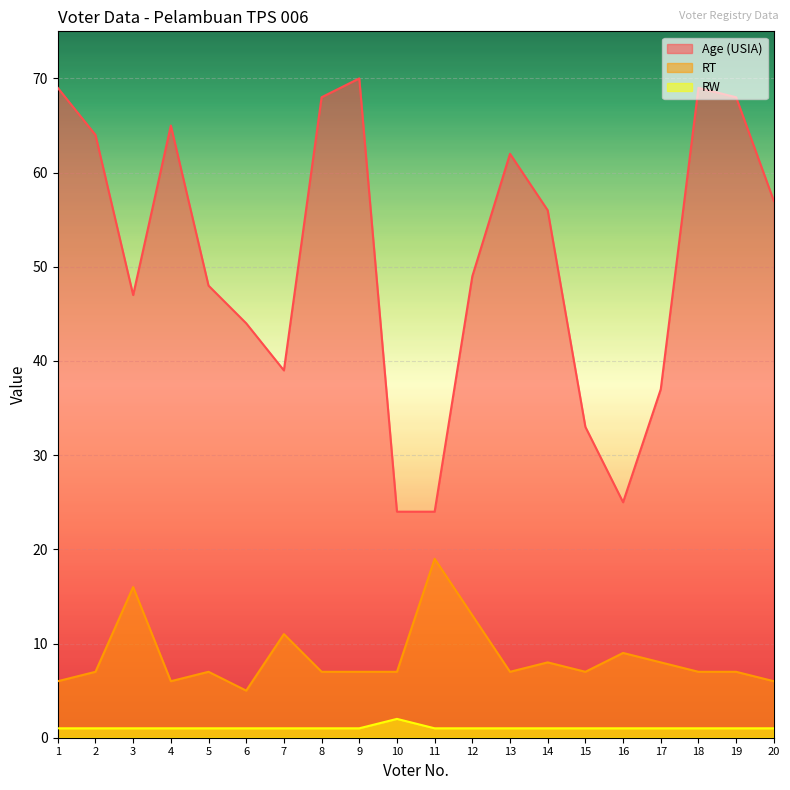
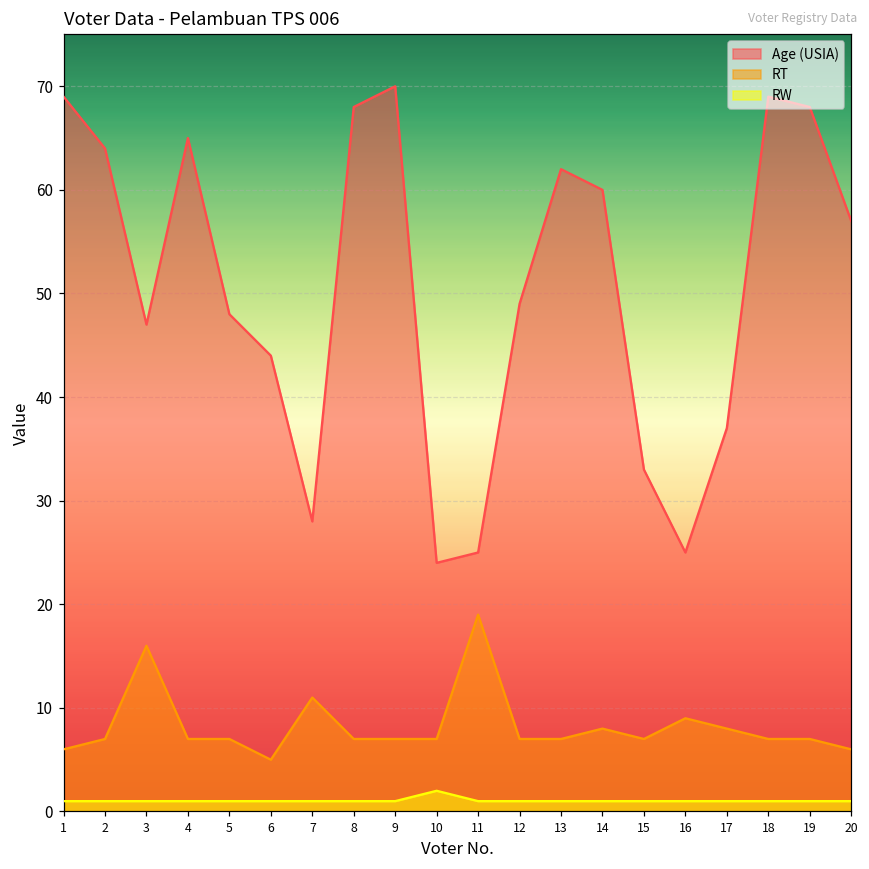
RT, 4: 6 -> 7
Age (USIA), 7: 39 -> 28
Age (USIA), 11: 24 -> 25
RT, 12: 13 -> 7
Age (USIA), 14: 56 -> 60
